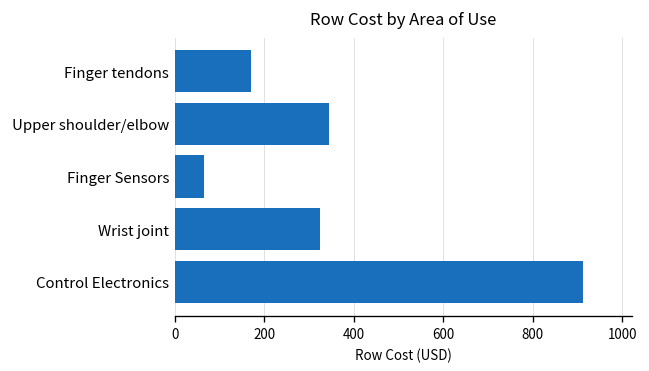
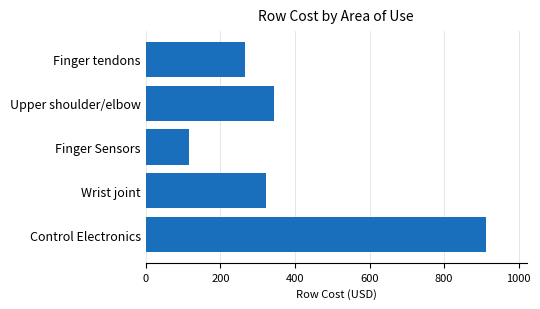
Finger tendons: 170 -> 270
Finger Sensors: 70 -> 120
